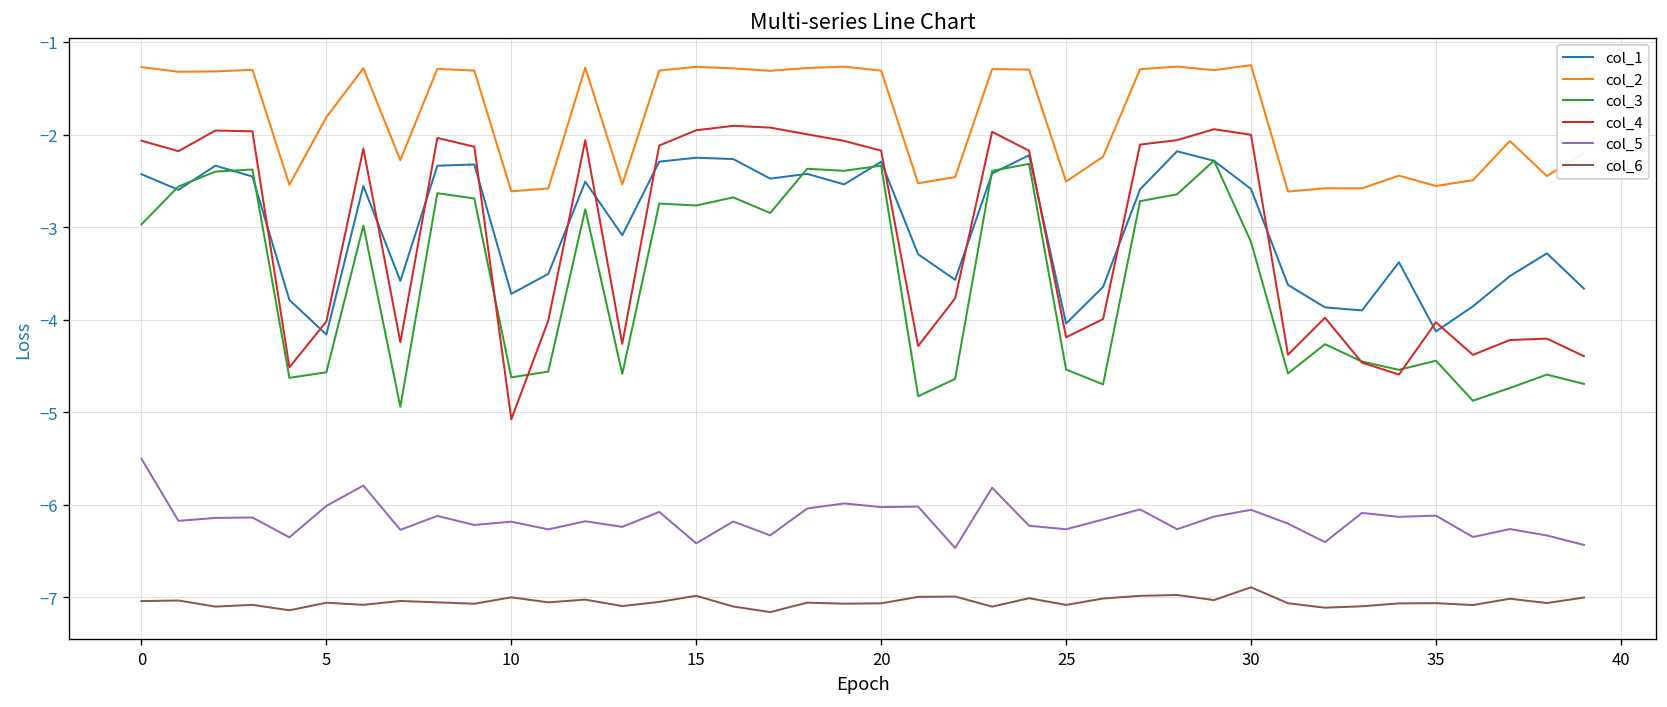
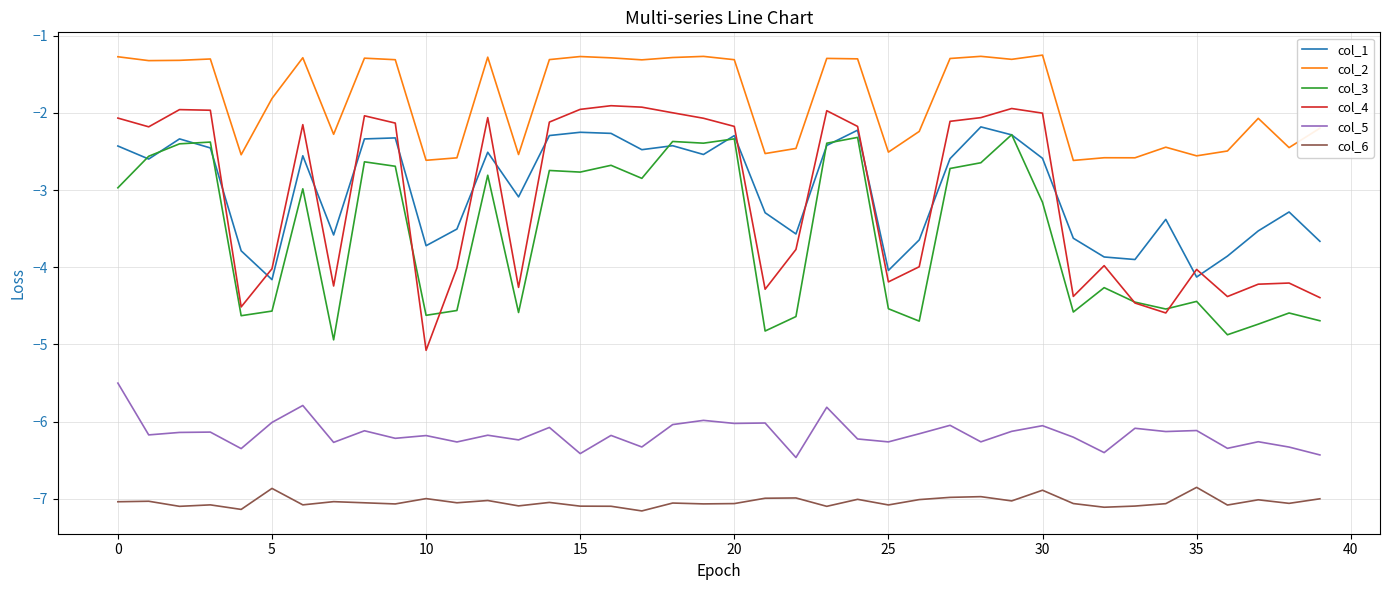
col_6, 5: -7.1 -> -6.9
col_6, 15: -7.0 -> -7.1
col_6, 35: -7.1 -> -6.9
